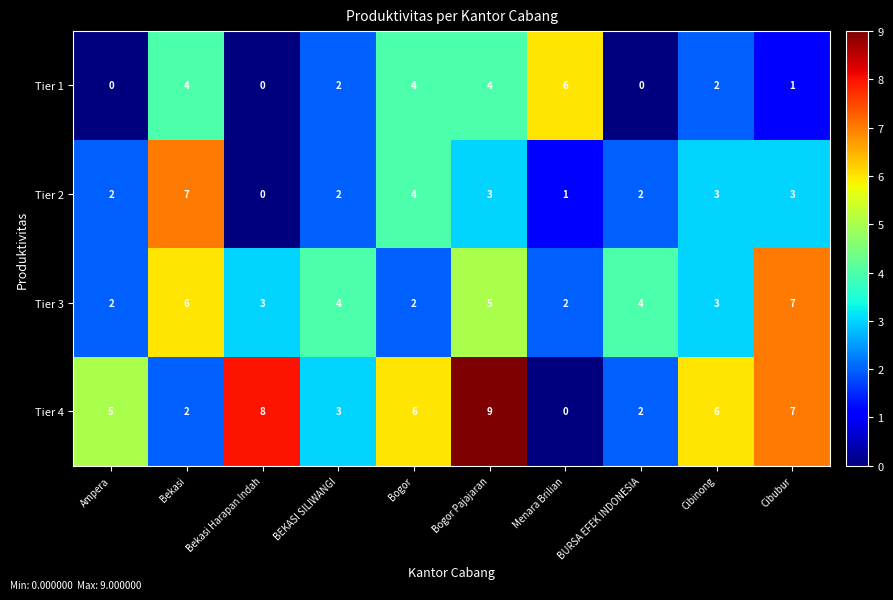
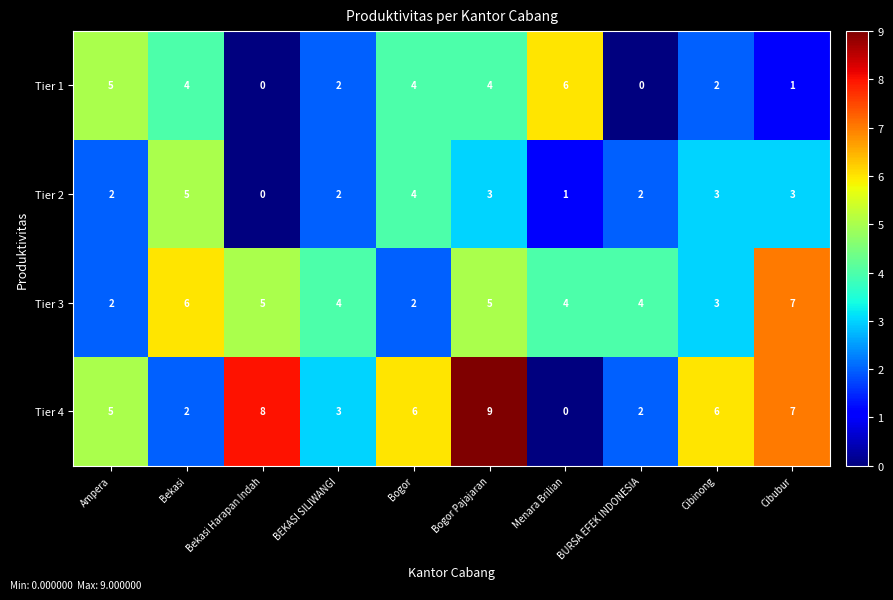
Tier 1, Ampera: 0 -> 5
Tier 2, Bekasi: 7 -> 5
Tier 3, Bekasi Harapan Indah: 3 -> 5
Tier 3, Menara Brilian: 2 -> 4
